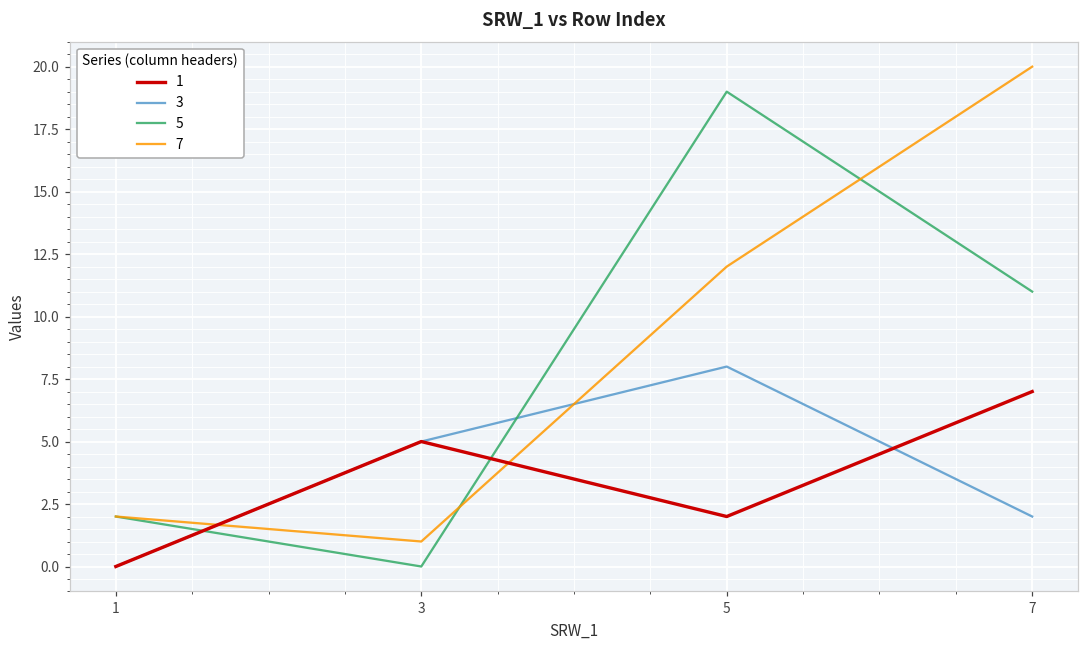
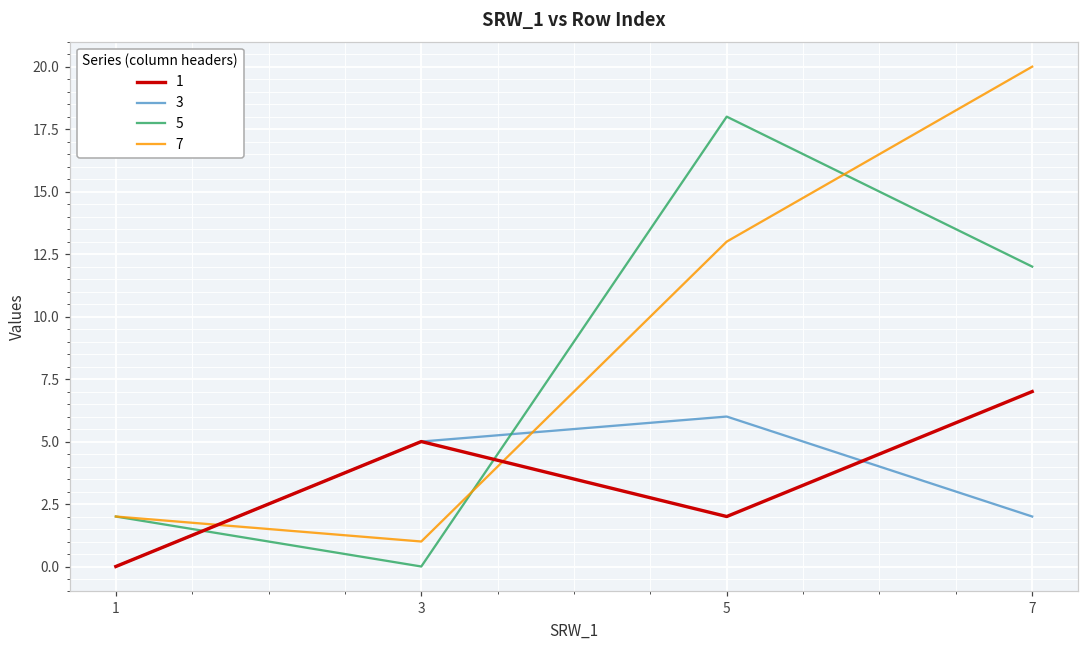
3, 5: 8 -> 6
5, 5: 19 -> 18
7, 5: 12 -> 13
5, 7: 11 -> 12
